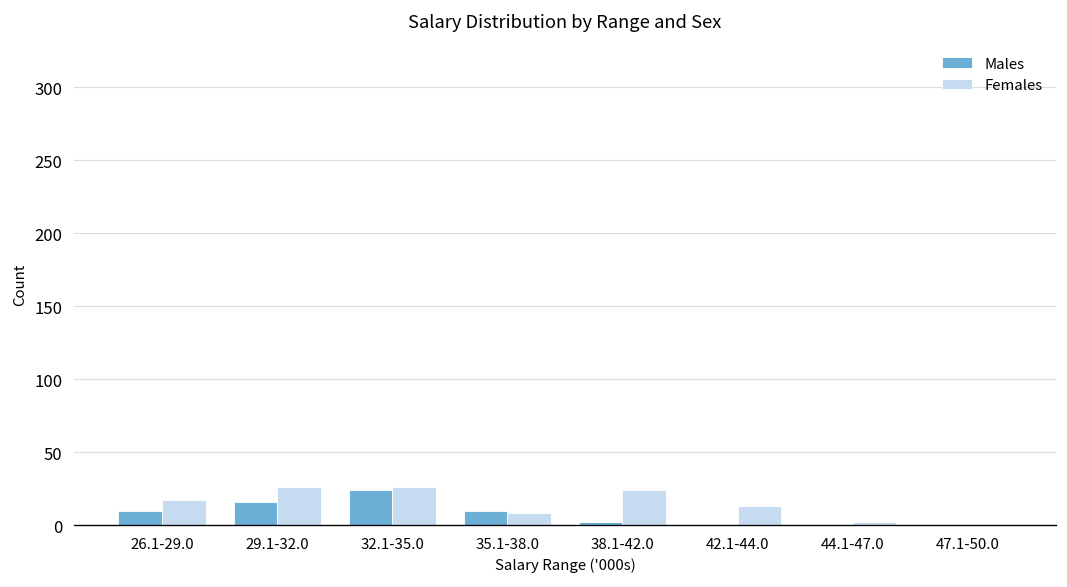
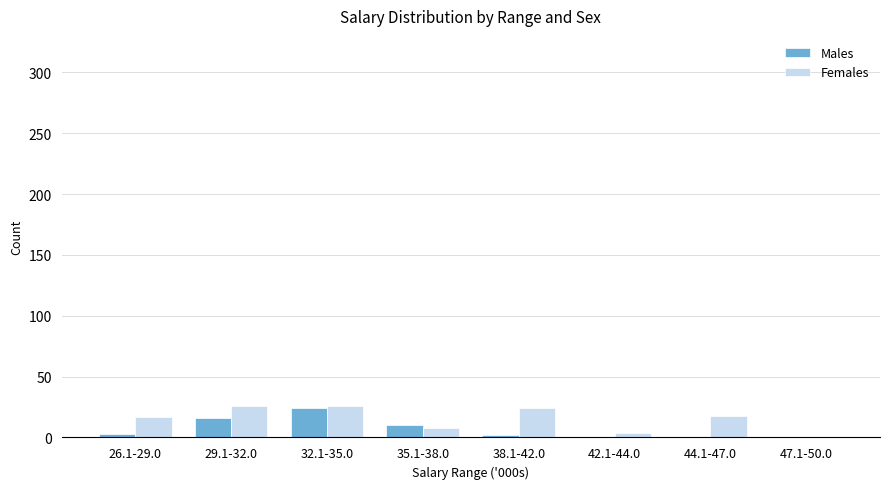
Males, 26.1-29.0: 10 -> 3
Females, 42.1-44.0: 13 -> 4
Females, 44.1-47.0: 2 -> 18
